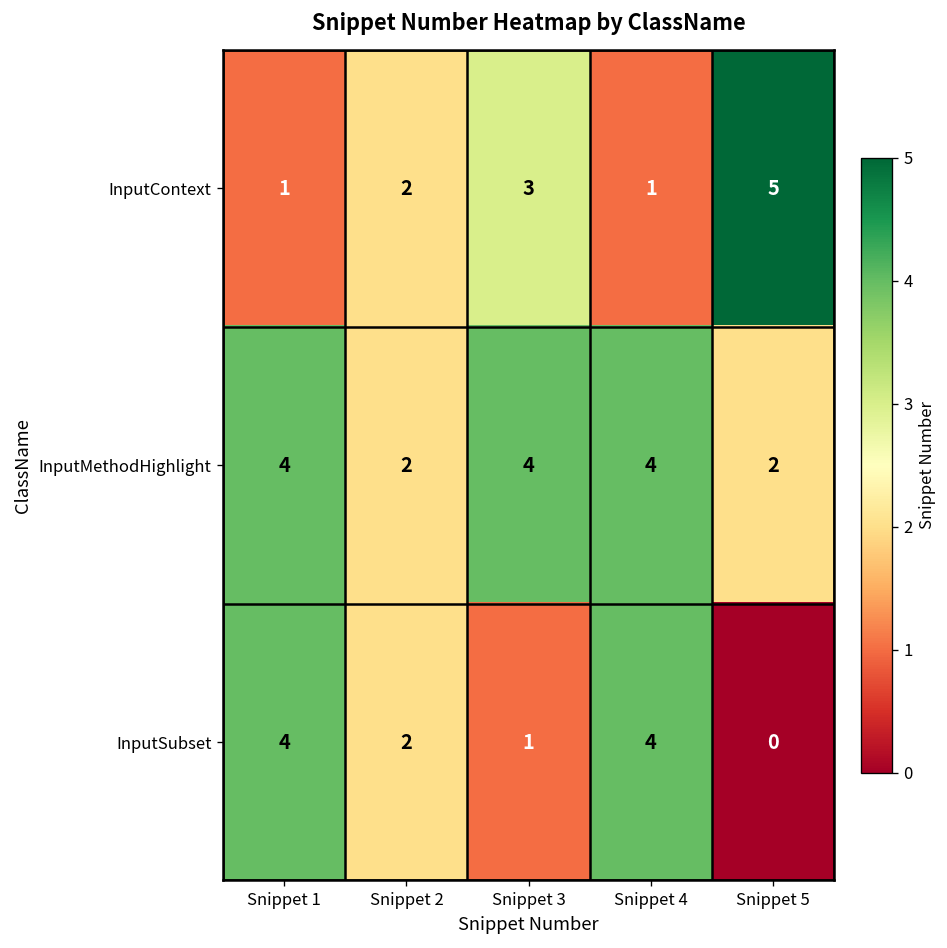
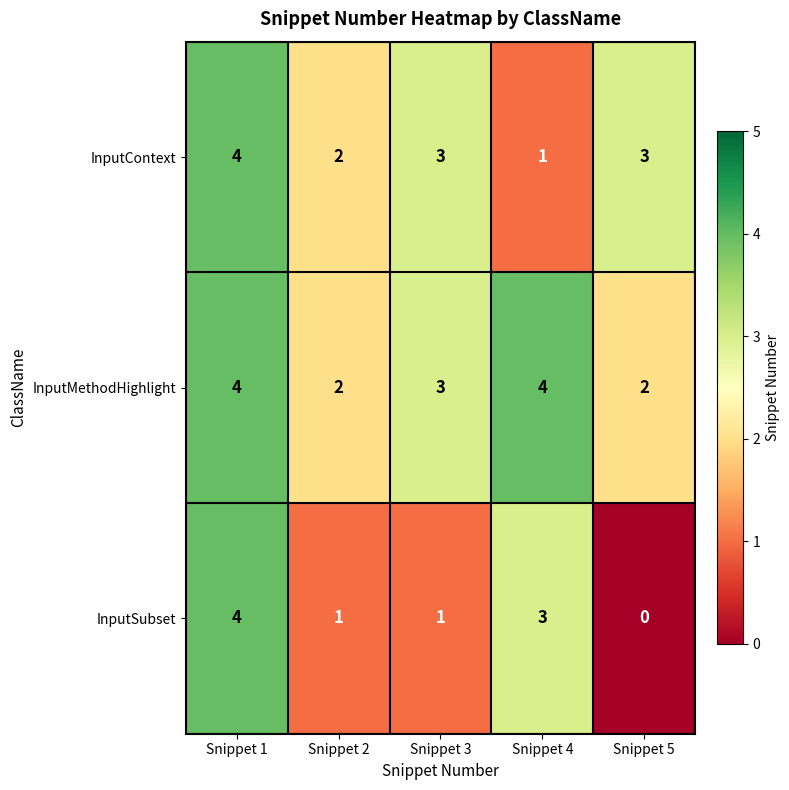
InputContext, Snippet 1: 1 -> 4
InputContext, Snippet 5: 5 -> 3
InputMethodHighlight, Snippet 3: 4 -> 3
InputSubset, Snippet 2: 2 -> 1
InputSubset, Snippet 4: 4 -> 3
